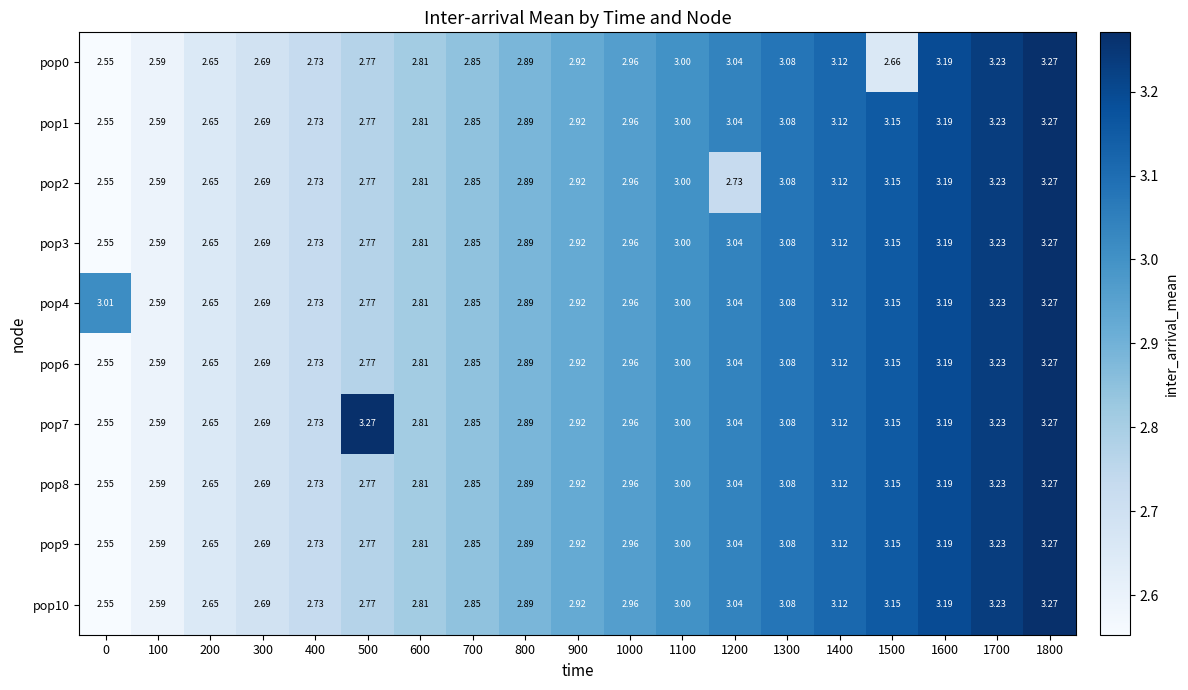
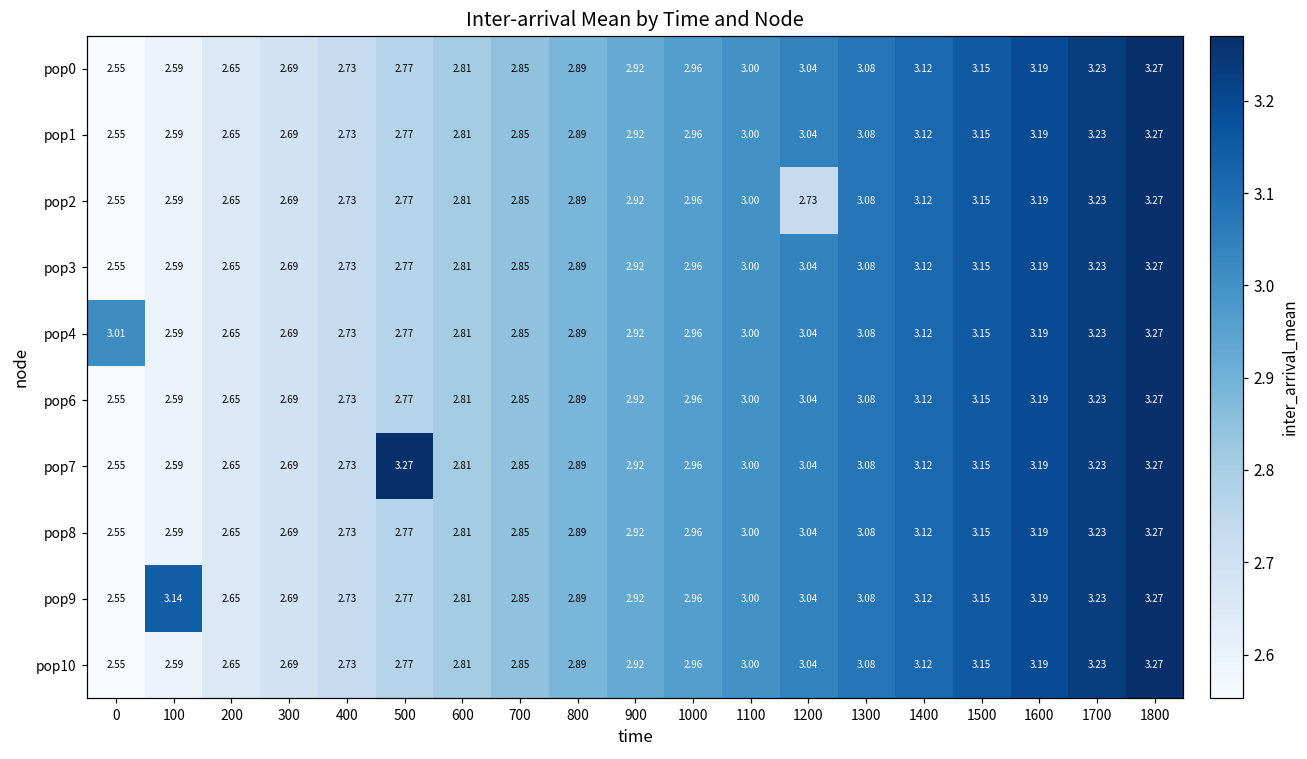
pop0, 1500: 2.66 -> 3.15
pop9, 100: 2.59 -> 3.14
